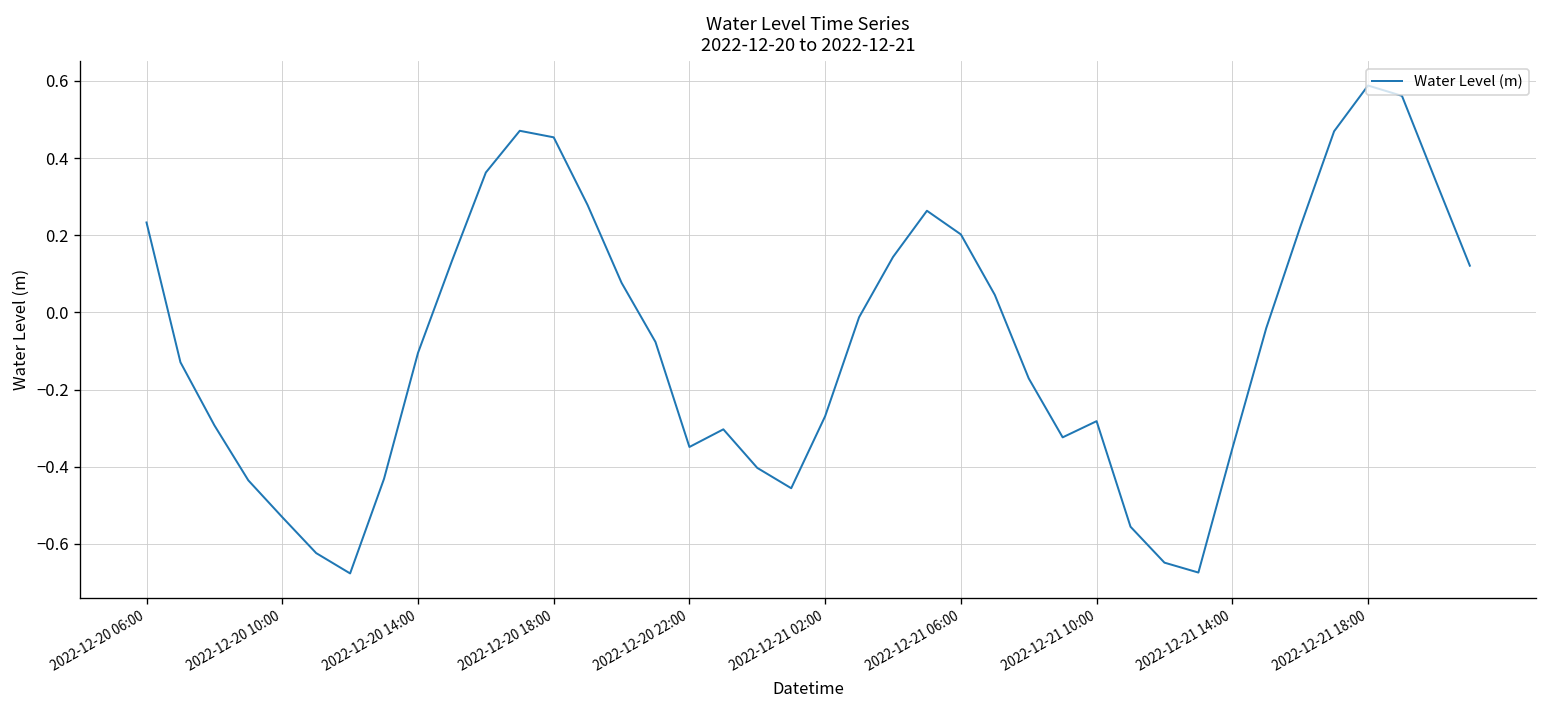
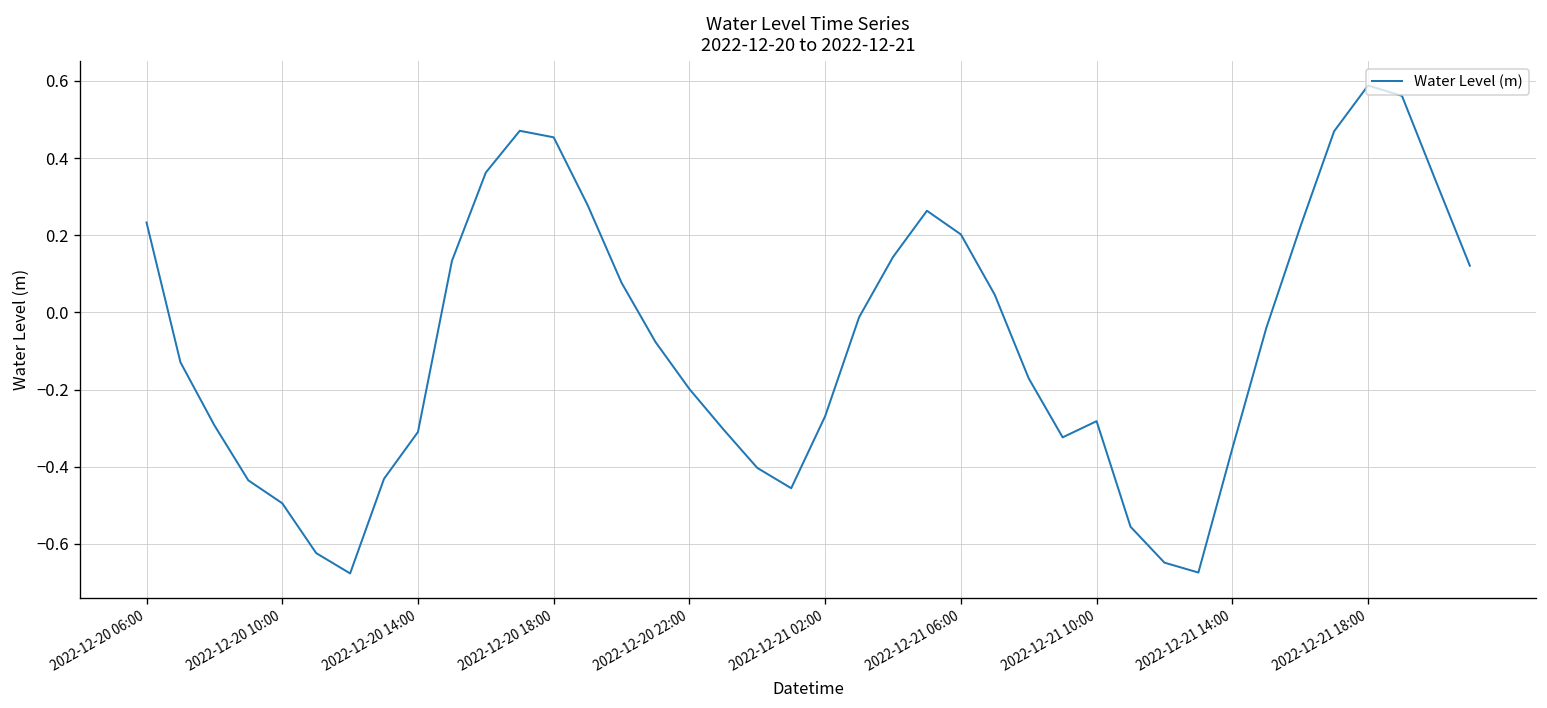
2022-12-20 10:00: -0.53 -> -0.49
2022-12-20 14:00: -0.11 -> -0.31
2022-12-20 22:00: -0.35 -> -0.20
